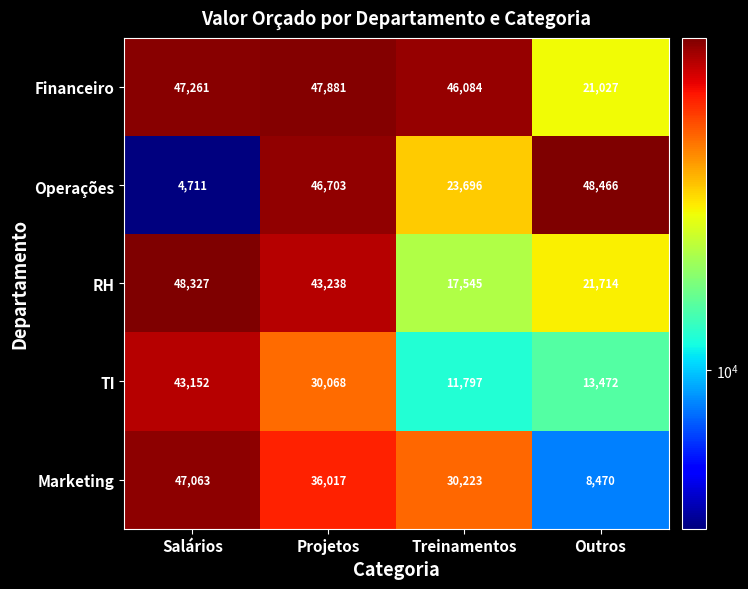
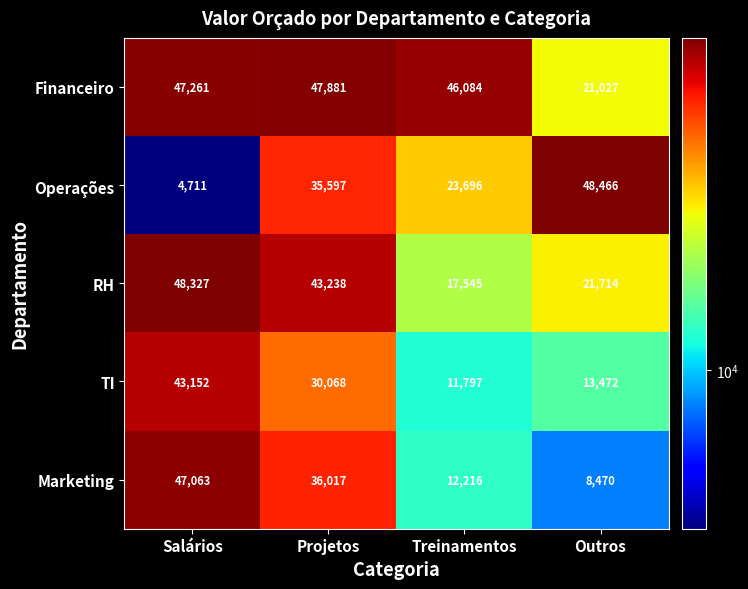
Operações, Projetos: 46,703 -> 35,597
Marketing, Treinamentos: 30,223 -> 12,216
